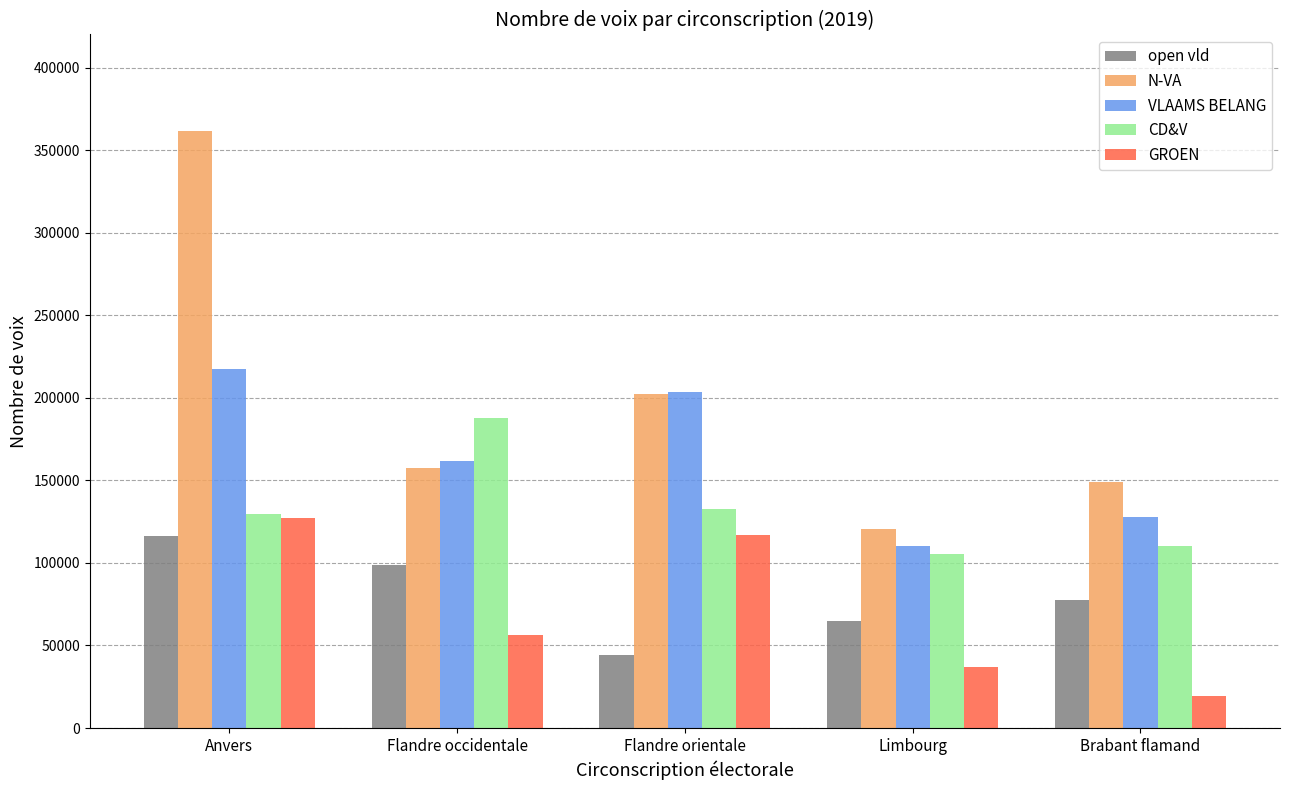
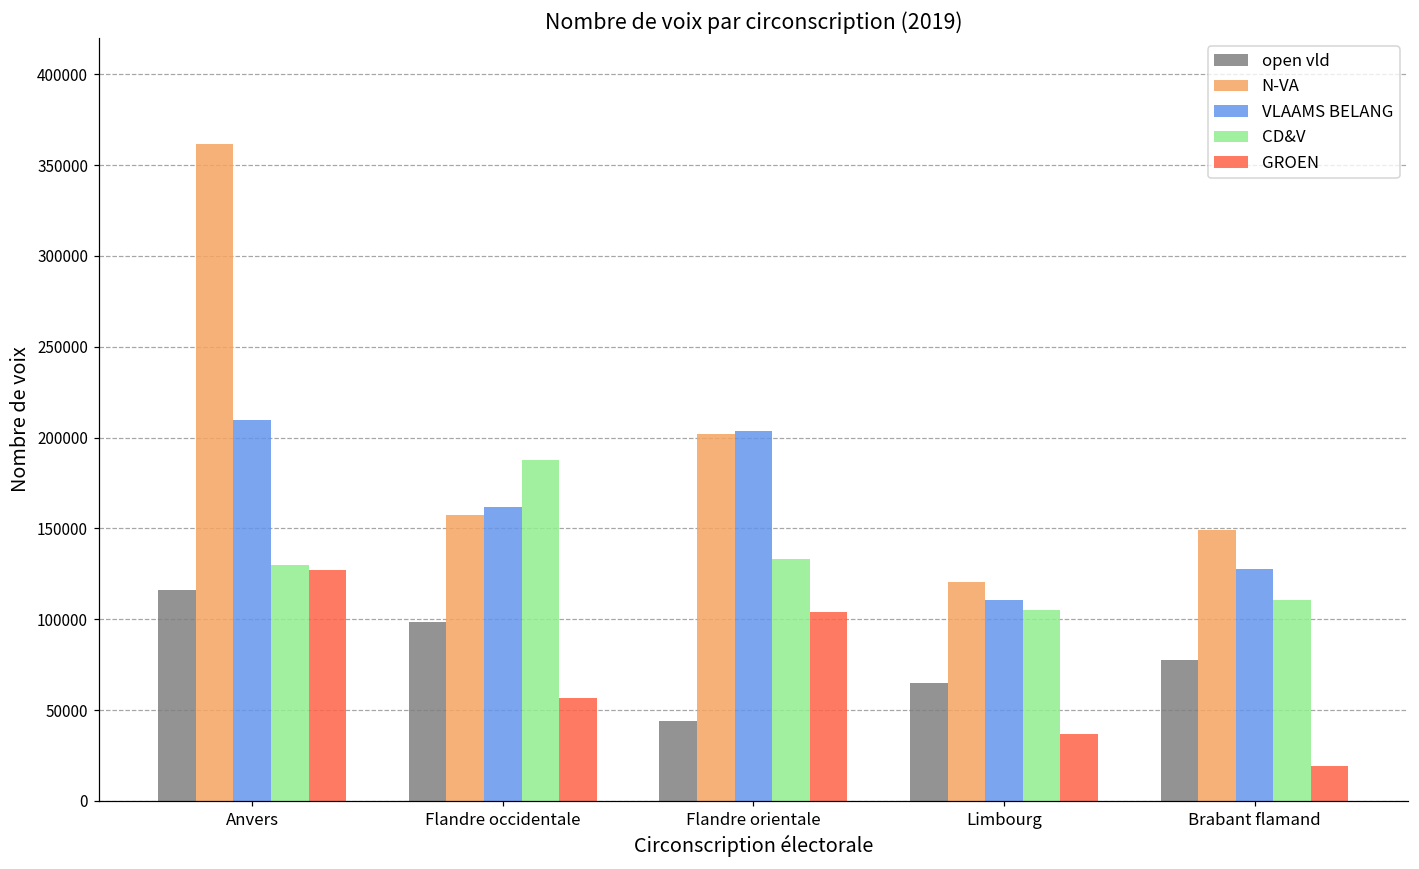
VLAAMS BELANG, Anvers: 218000 -> 210000
GROEN, Flandre orientale: 117000 -> 104000
